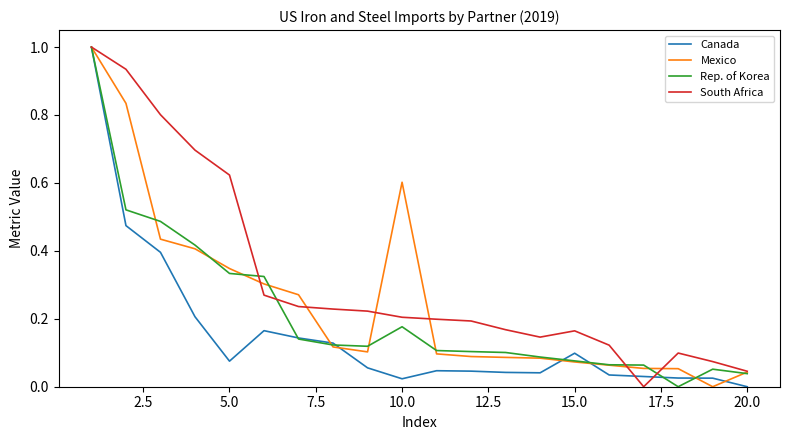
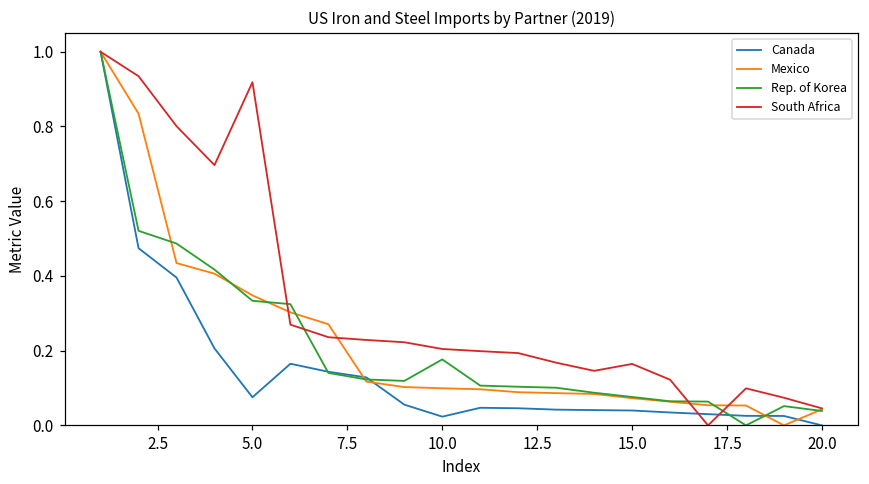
South Africa, 5.0: 0.62 -> 0.92
Mexico, 10.0: 0.60 -> 0.10
Canada, 15.0: 0.10 -> 0.04
